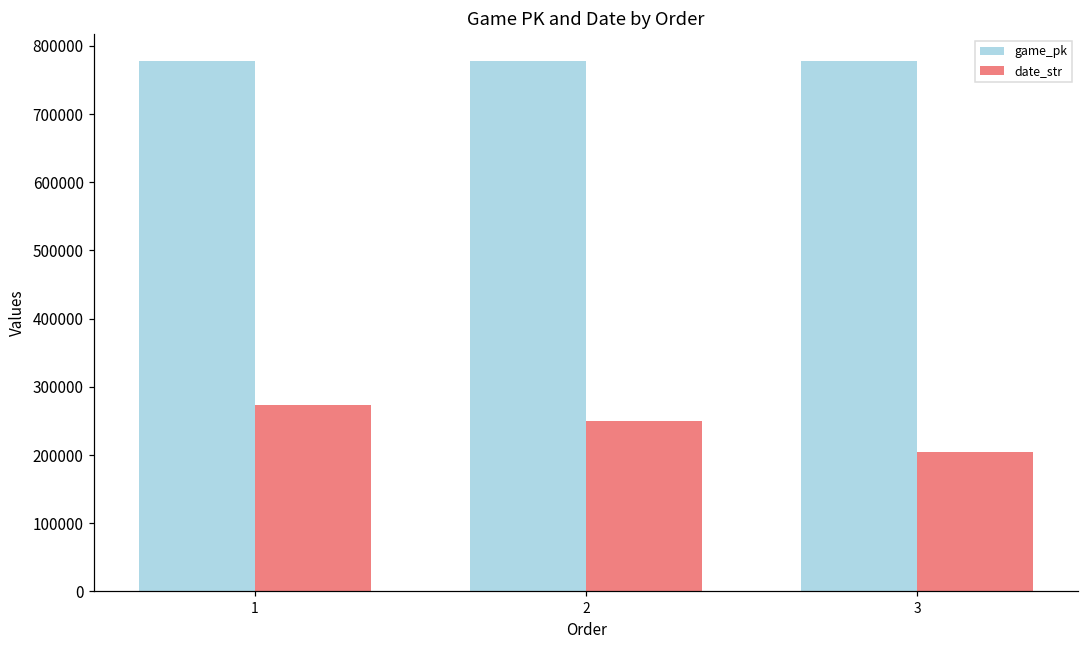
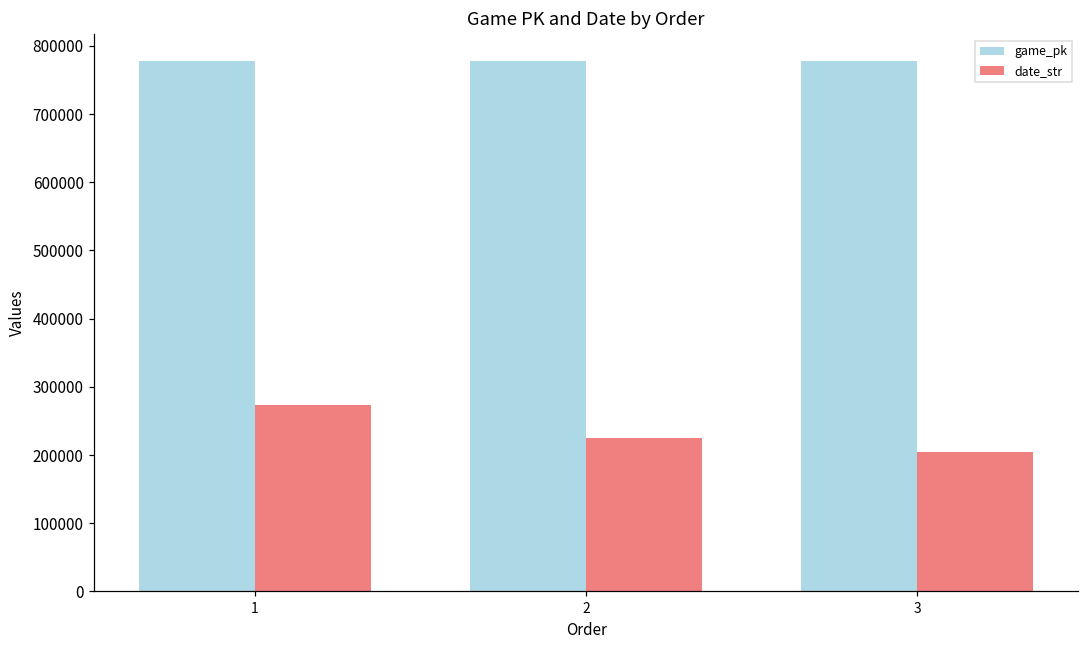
date_str, 2: 250000 -> 230000
